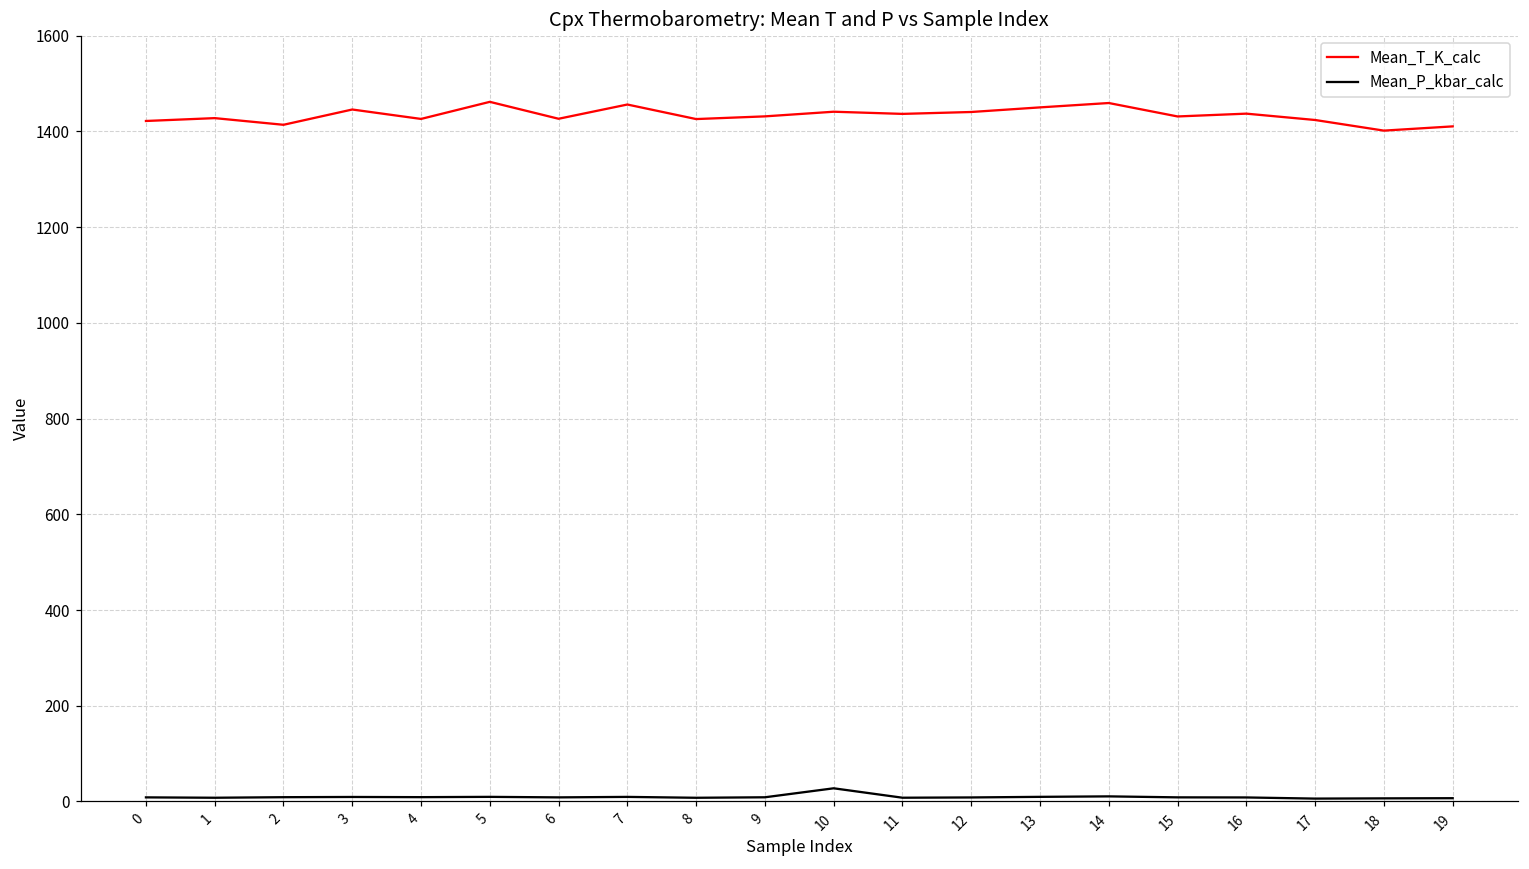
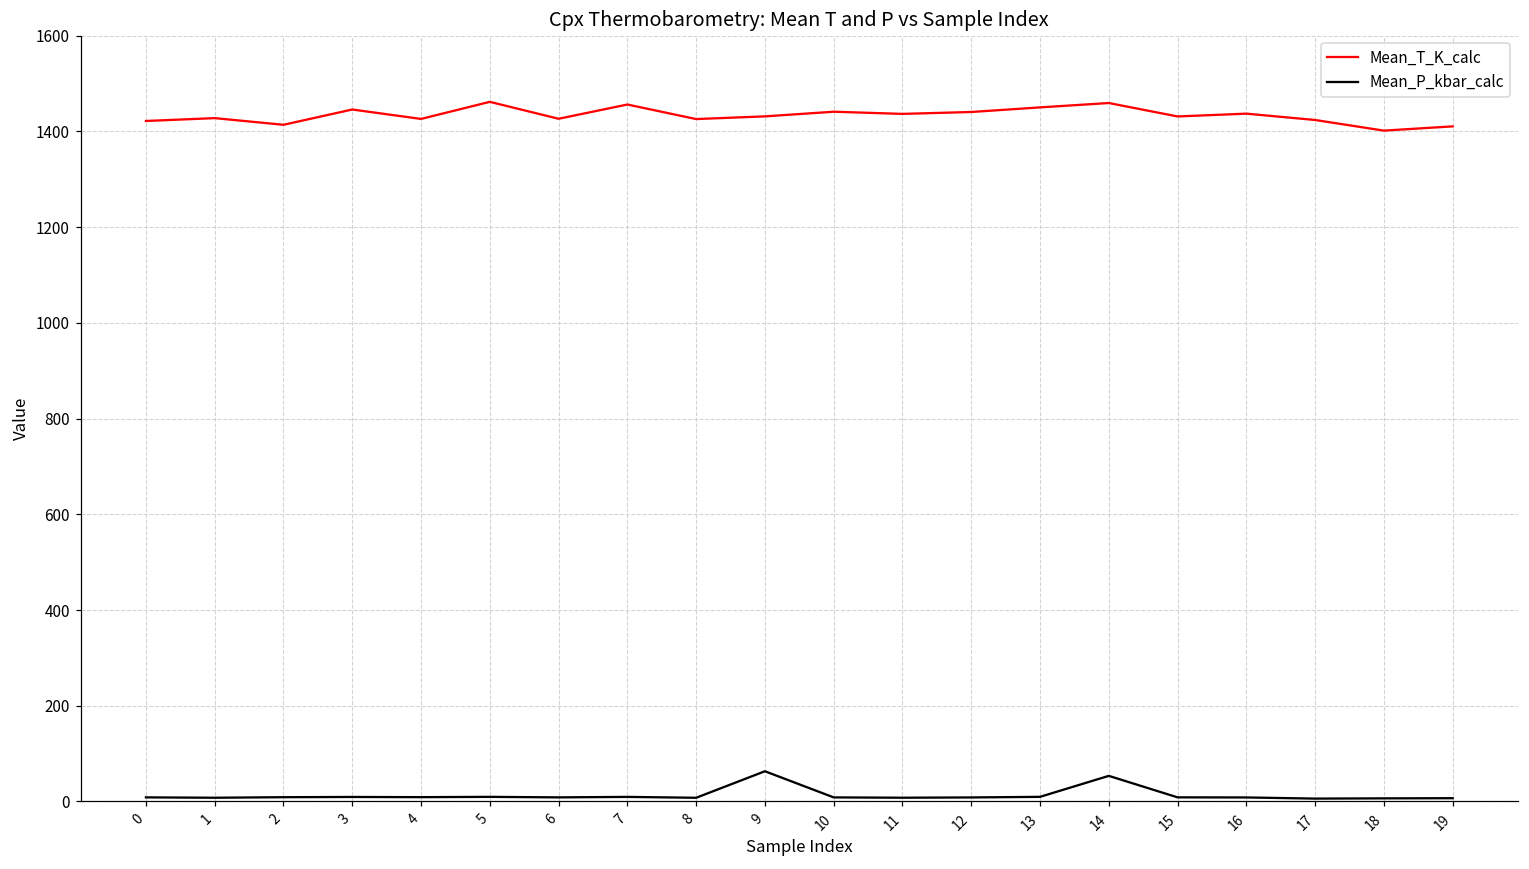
Mean_P_kbar_calc, 9: 10 -> 60
Mean_P_kbar_calc, 10: 30 -> 10
Mean_P_kbar_calc, 14: 10 -> 50
